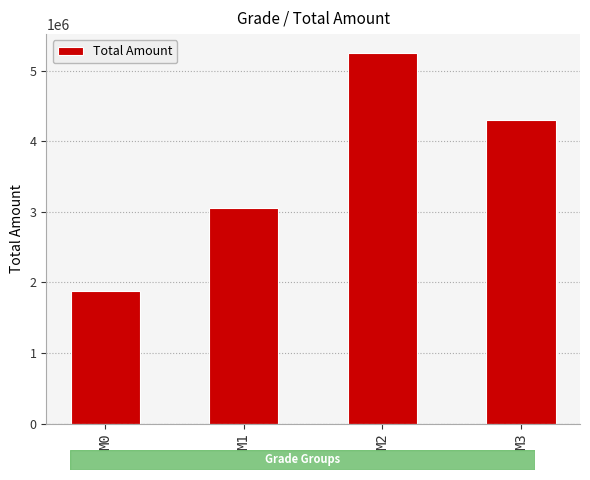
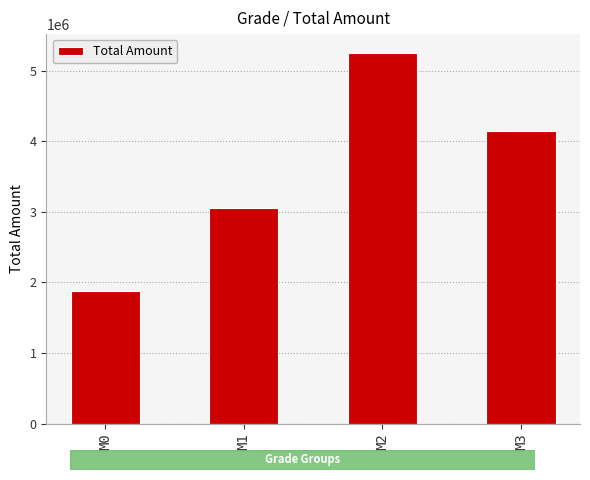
M3: 4300000 -> 4100000
